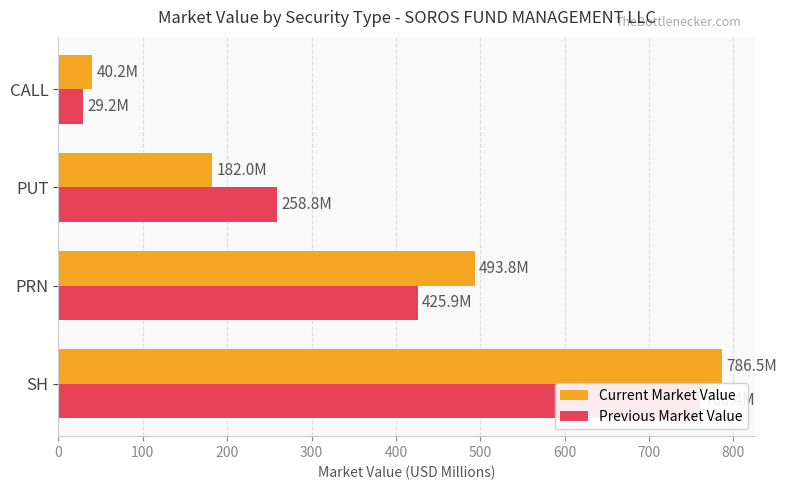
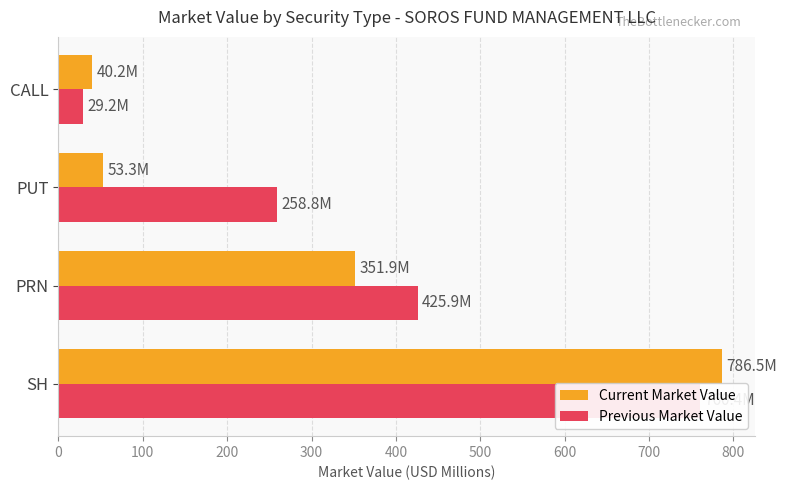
Current Market Value, PUT: 182.0M -> 53.3M
Current Market Value, PRN: 493.8M -> 351.9M
